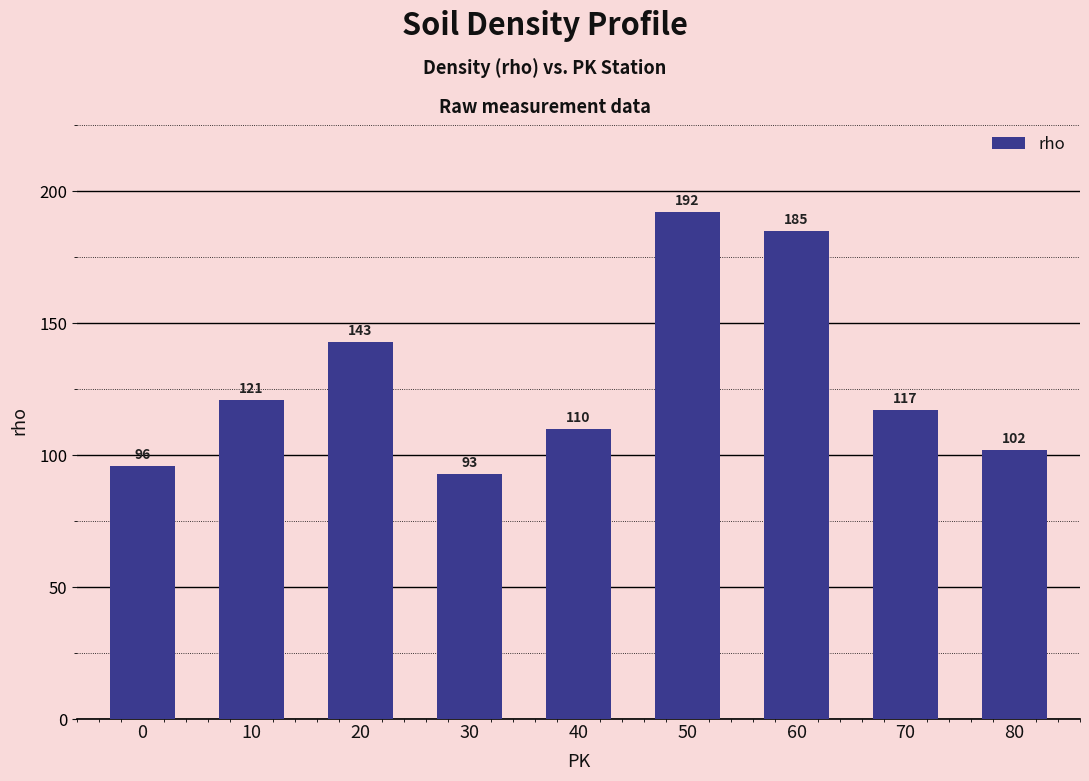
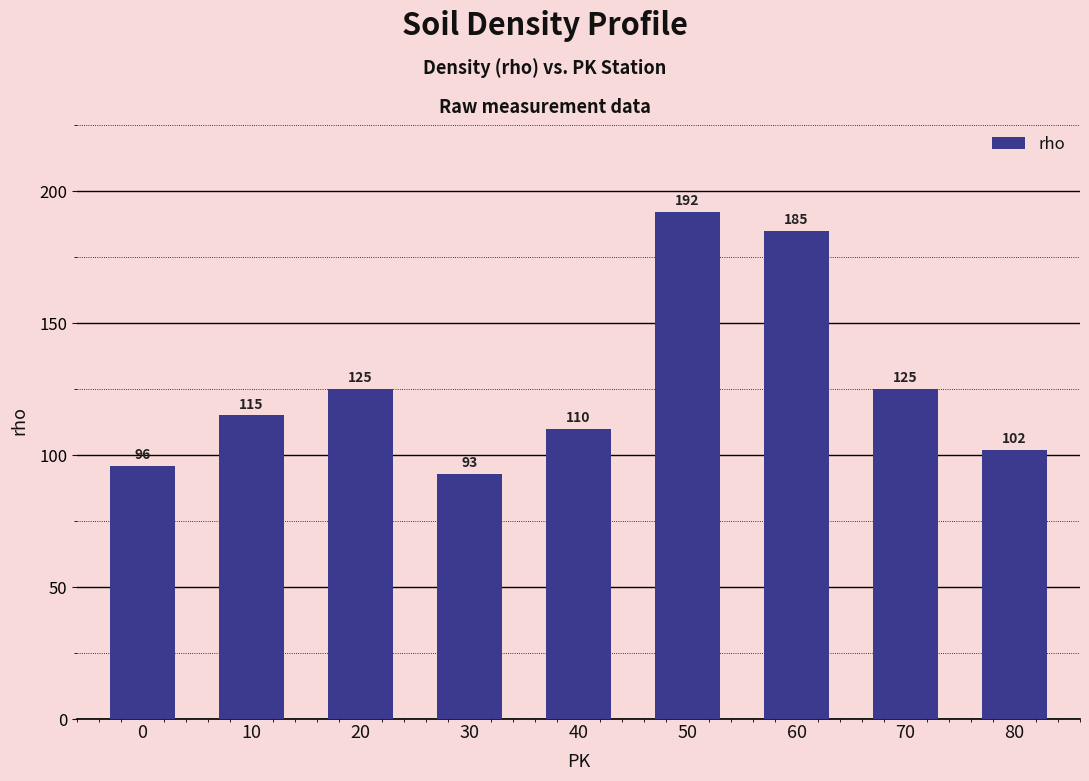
10: 121 -> 115
20: 143 -> 125
70: 117 -> 125
